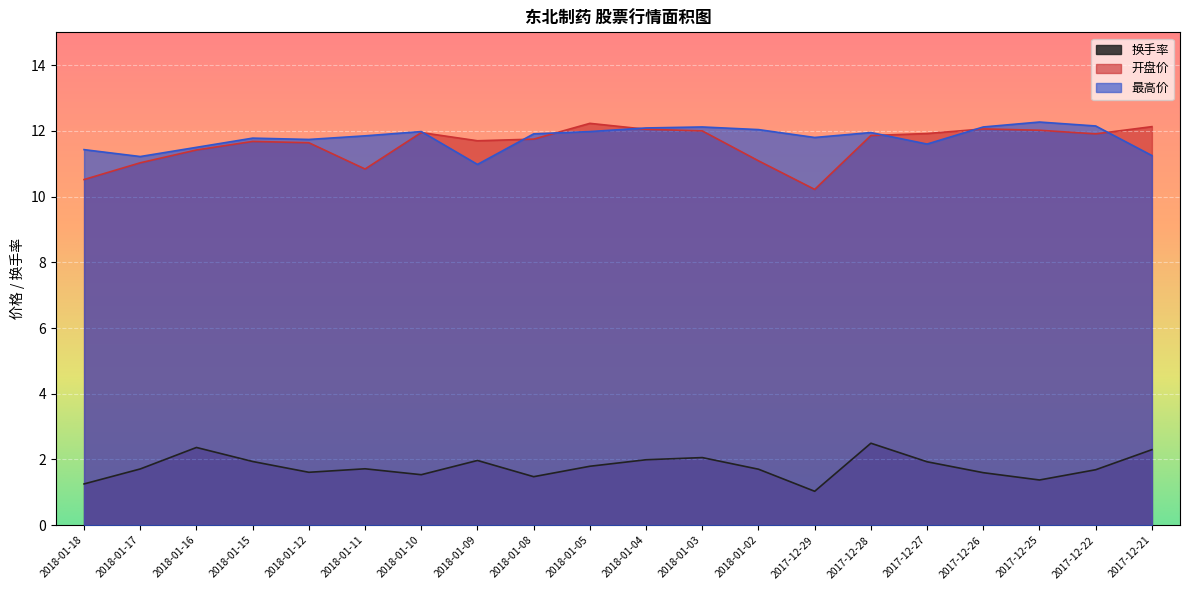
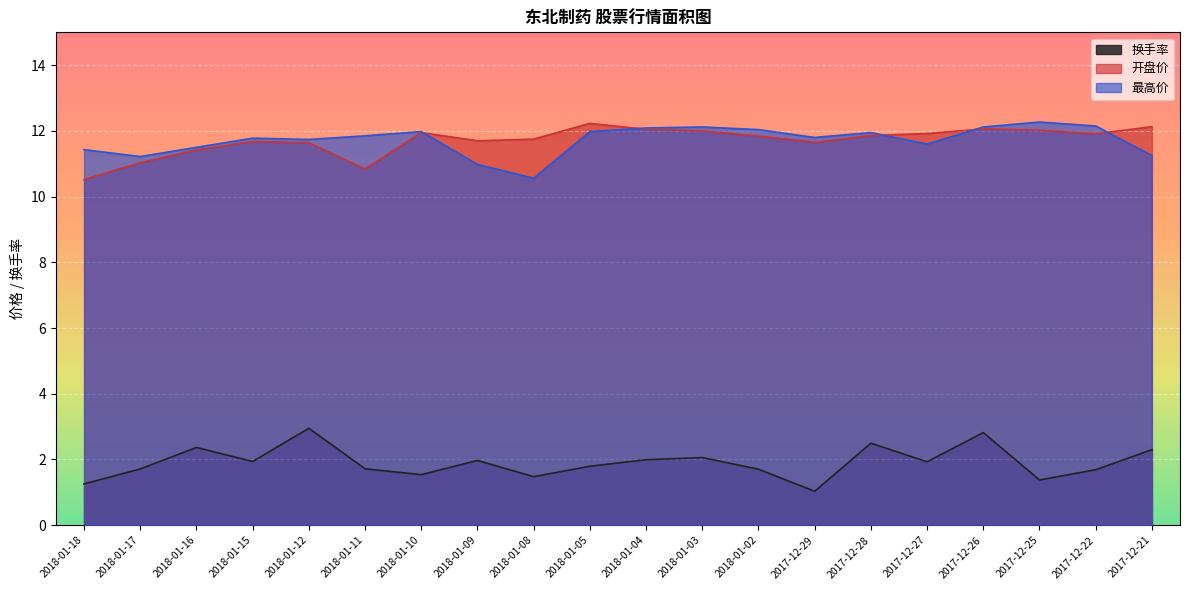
换手率, 2018-01-12: 1.6 -> 3.0
最高价, 2018-01-08: 11.9 -> 10.6
开盘价, 2018-01-02: 11.1 -> 11.8
开盘价, 2017-12-29: 10.2 -> 11.7
换手率, 2017-12-26: 1.6 -> 2.8
